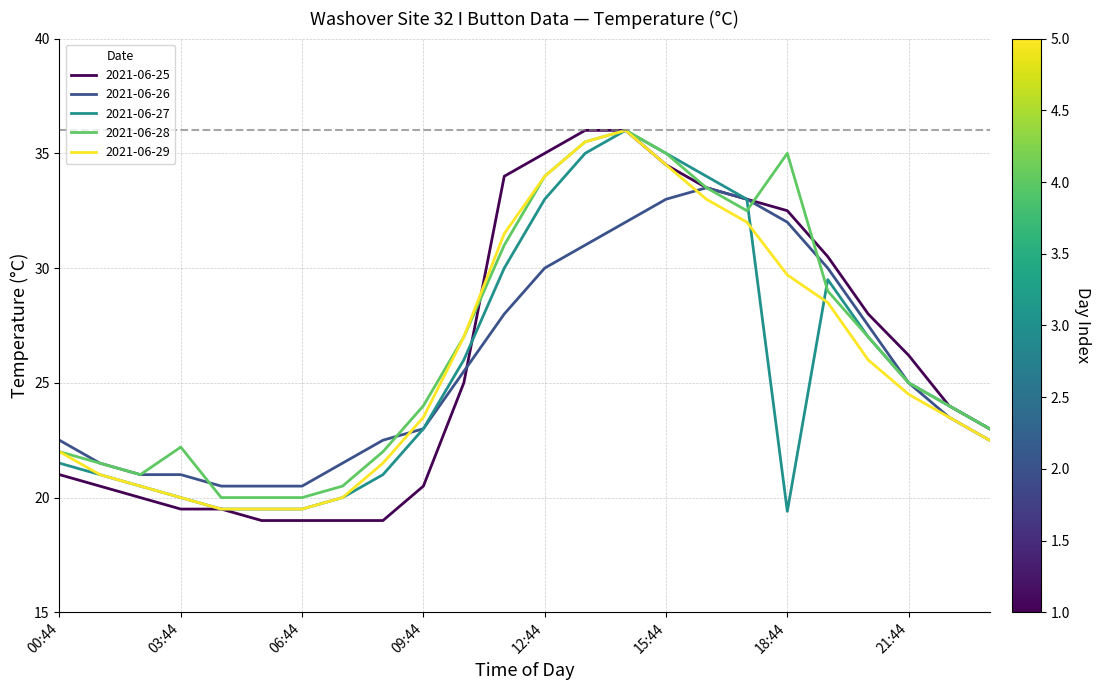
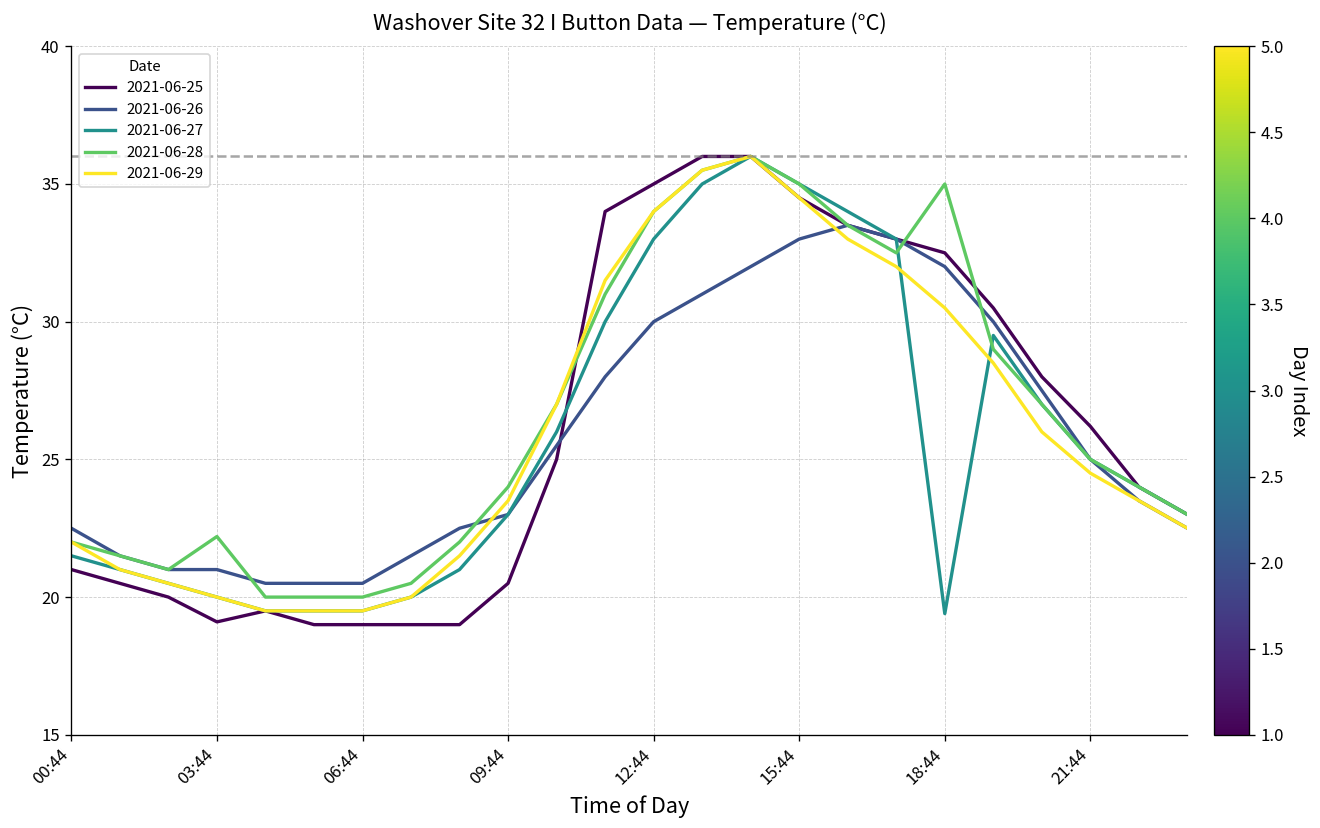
2021-06-25, 03:44: 19.5 -> 19.1
2021-06-29, 18:44: 29.7 -> 30.5
